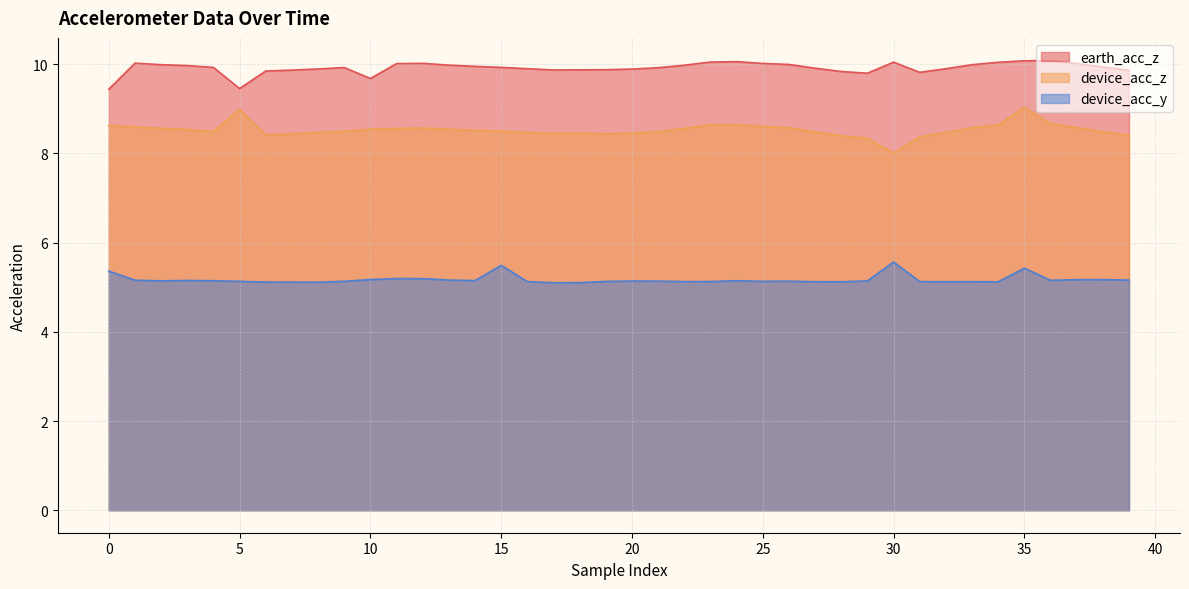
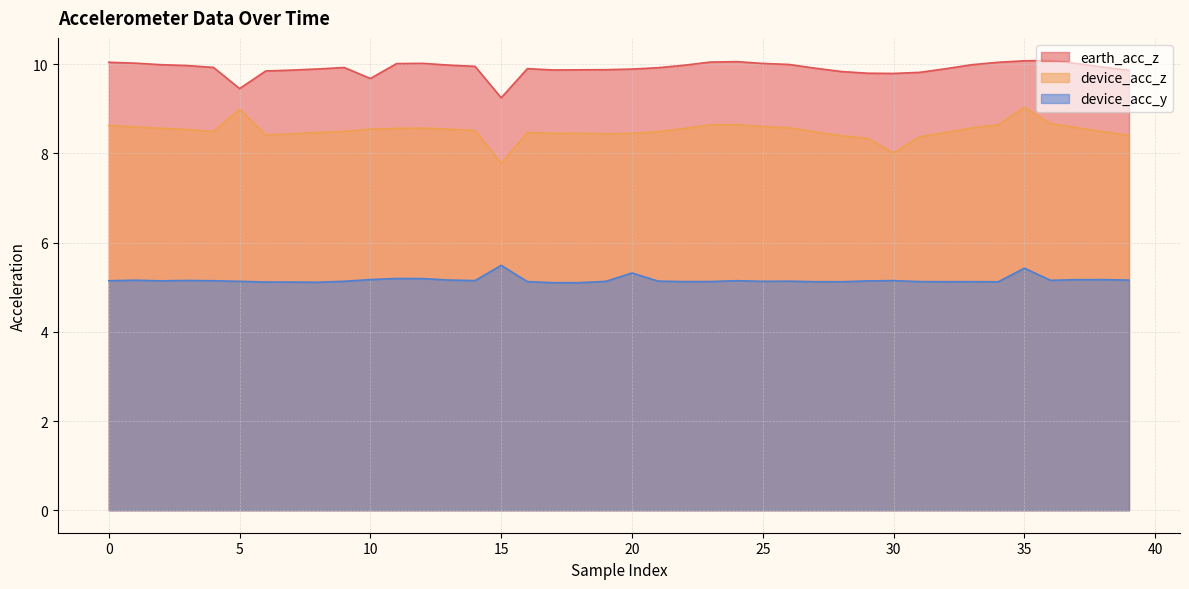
earth_acc_z, 0: 9.4 -> 10.0
device_acc_y, 0: 5.4 -> 5.1
earth_acc_z, 15: 9.9 -> 9.2
device_acc_z, 15: 8.5 -> 7.8
device_acc_y, 20: 5.1 -> 5.3
earth_acc_z, 30: 10.0 -> 9.8
device_acc_y, 30: 5.6 -> 5.1
